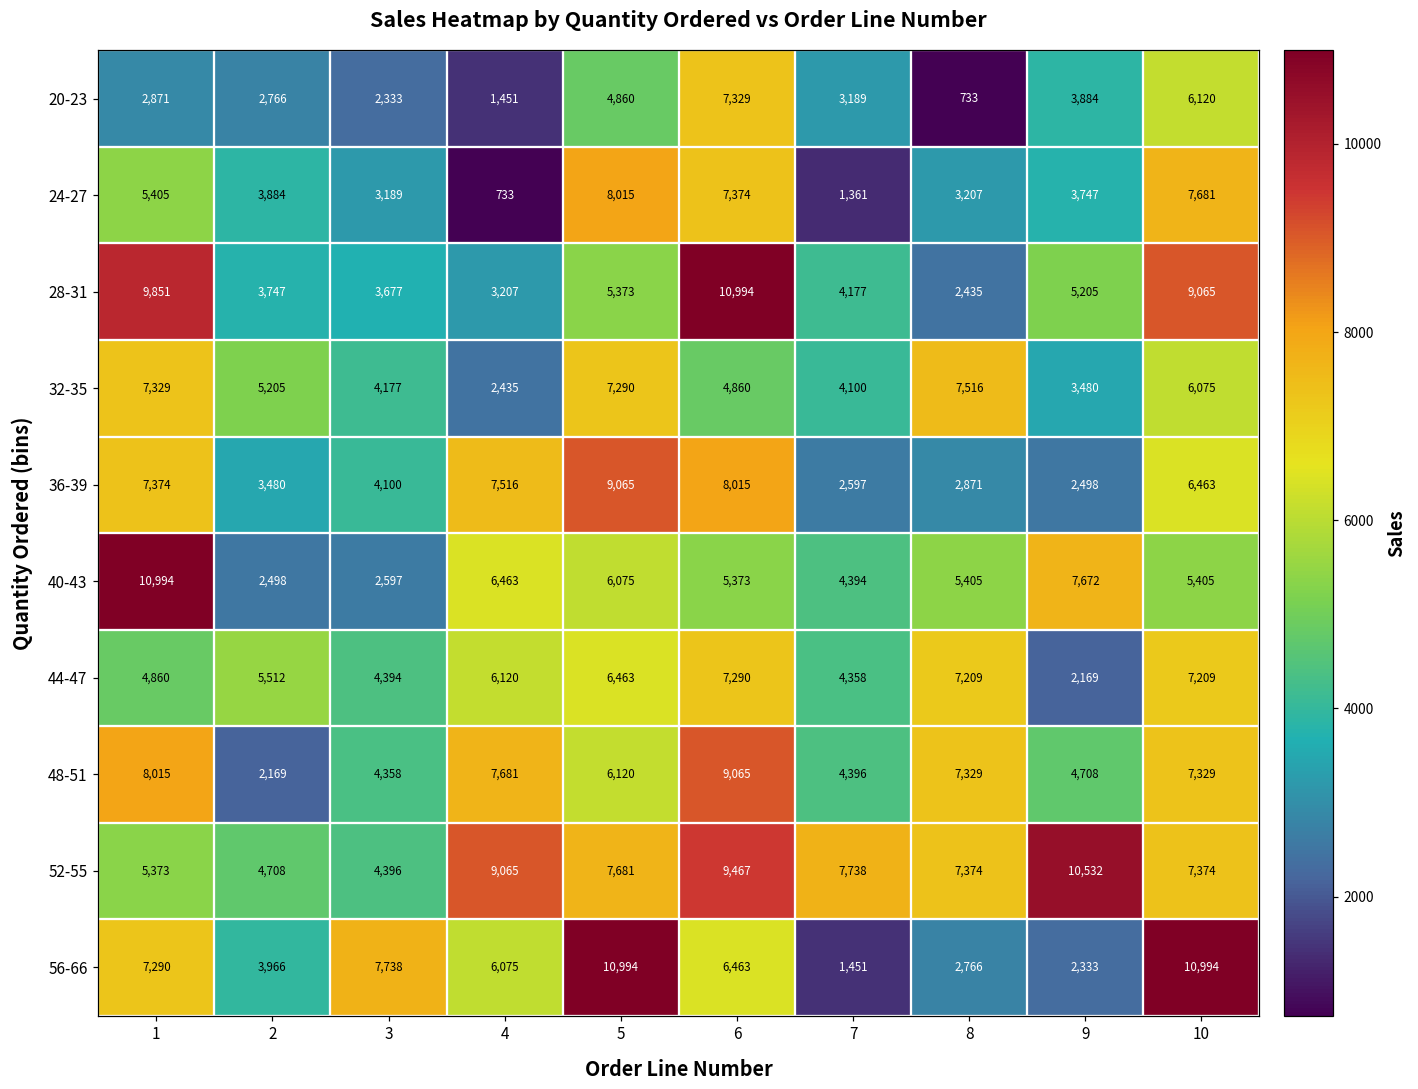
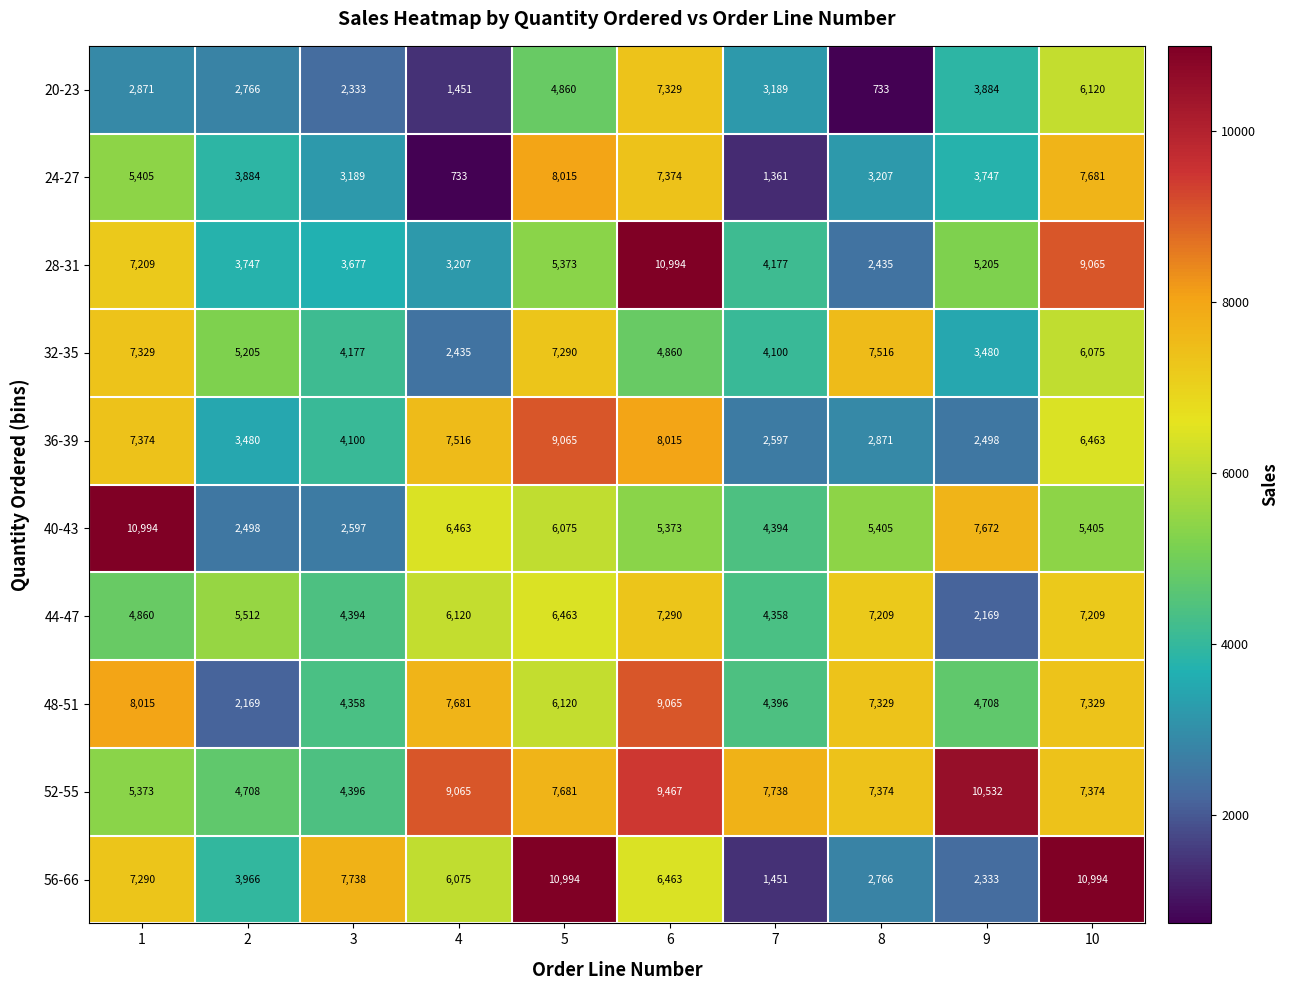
28-31, 1: 9,851 -> 7,209
